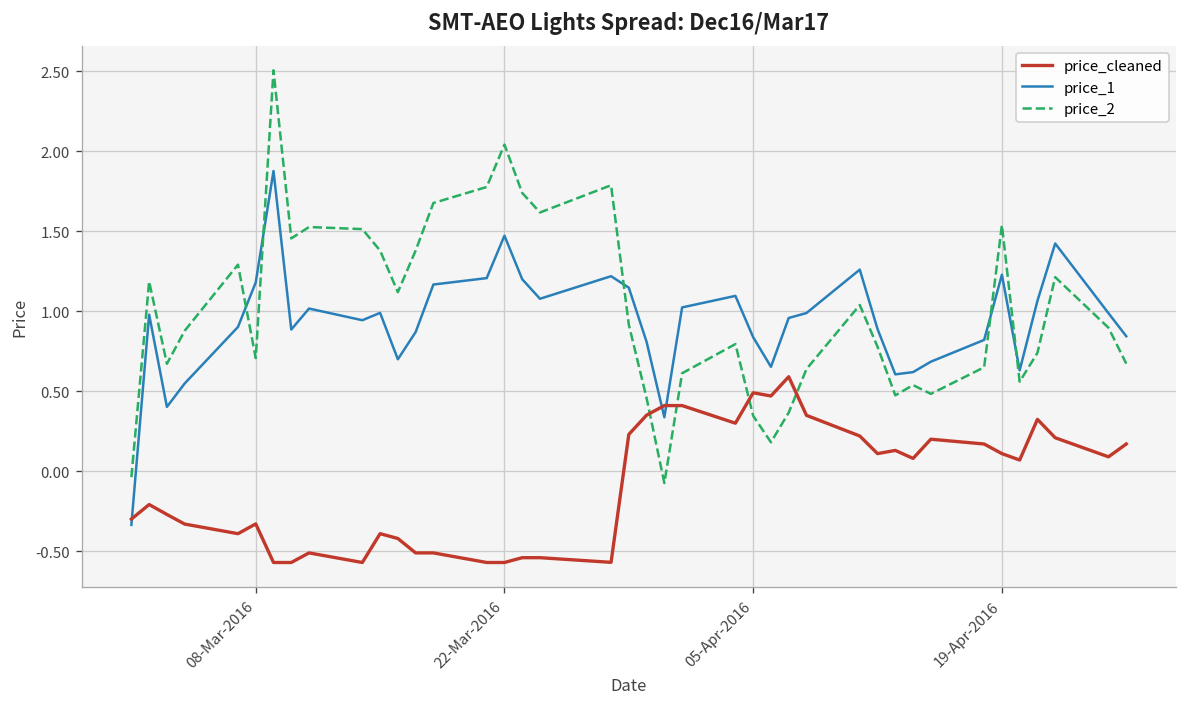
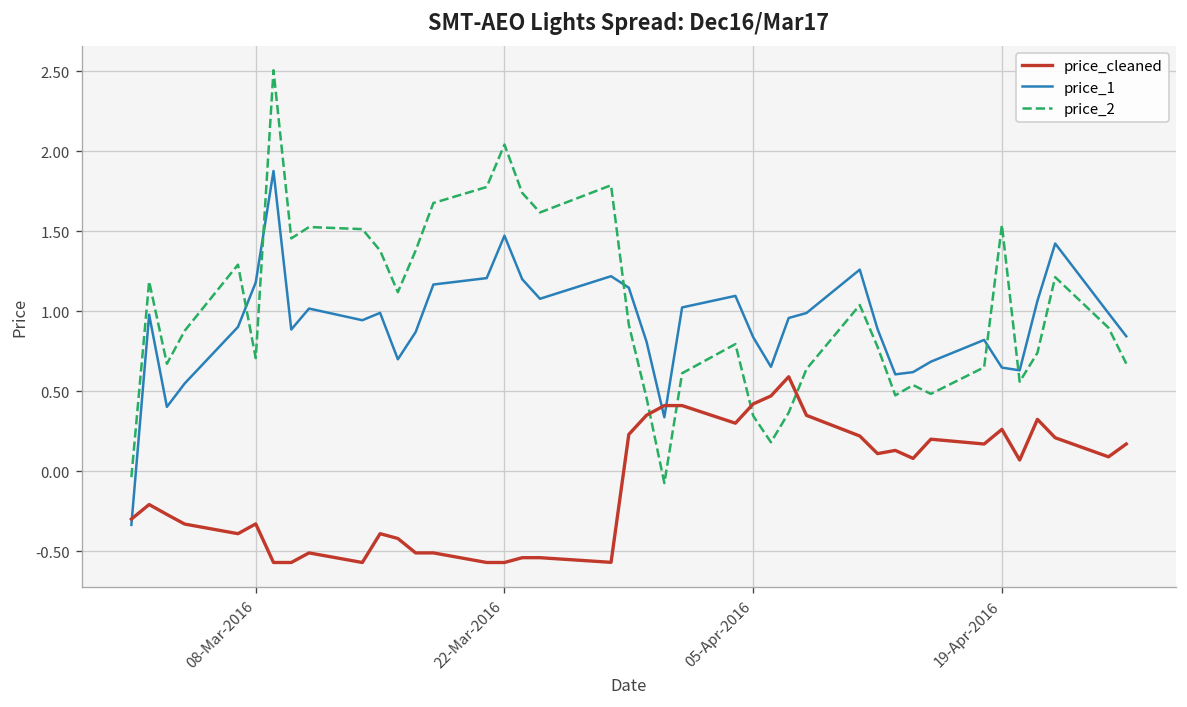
price_cleaned, 05-Apr-2016: 0.49 -> 0.42
price_cleaned, 19-Apr-2016: 0.11 -> 0.26
price_1, 19-Apr-2016: 1.23 -> 0.65
